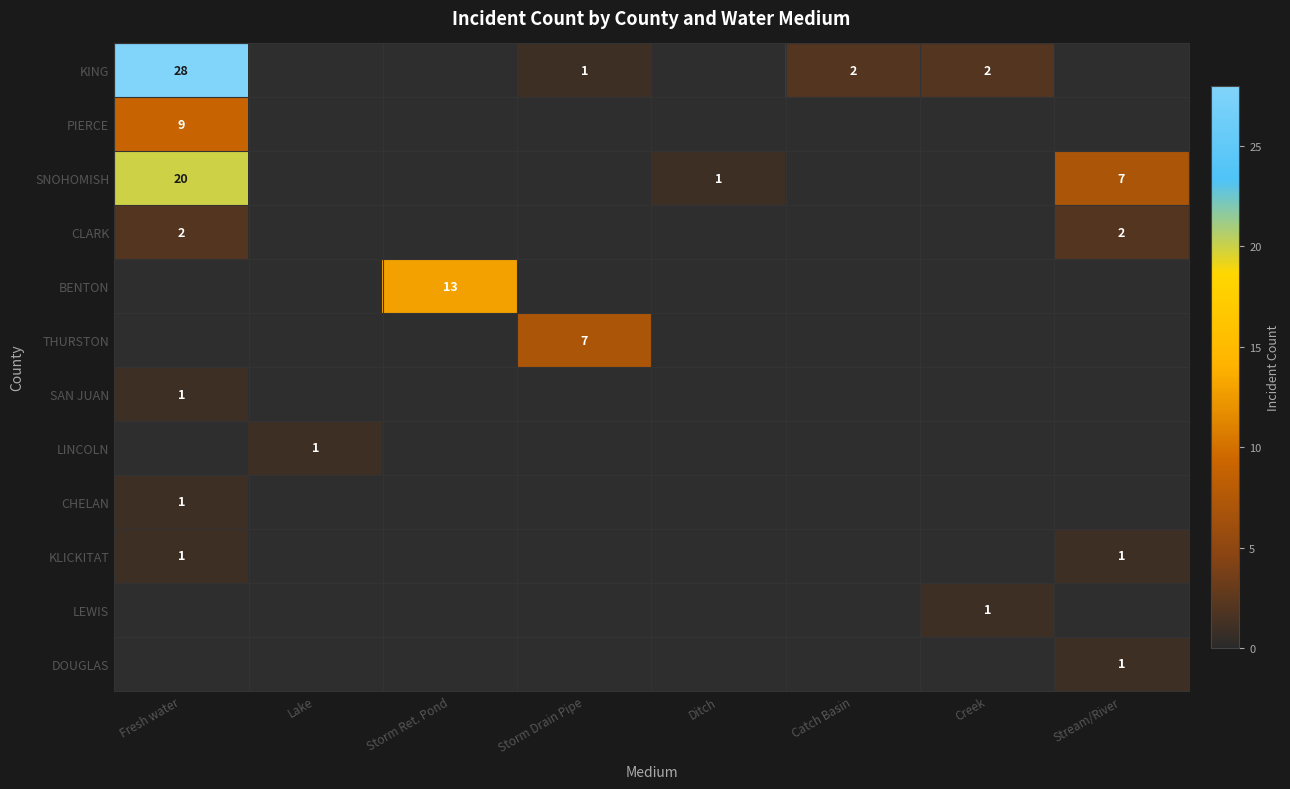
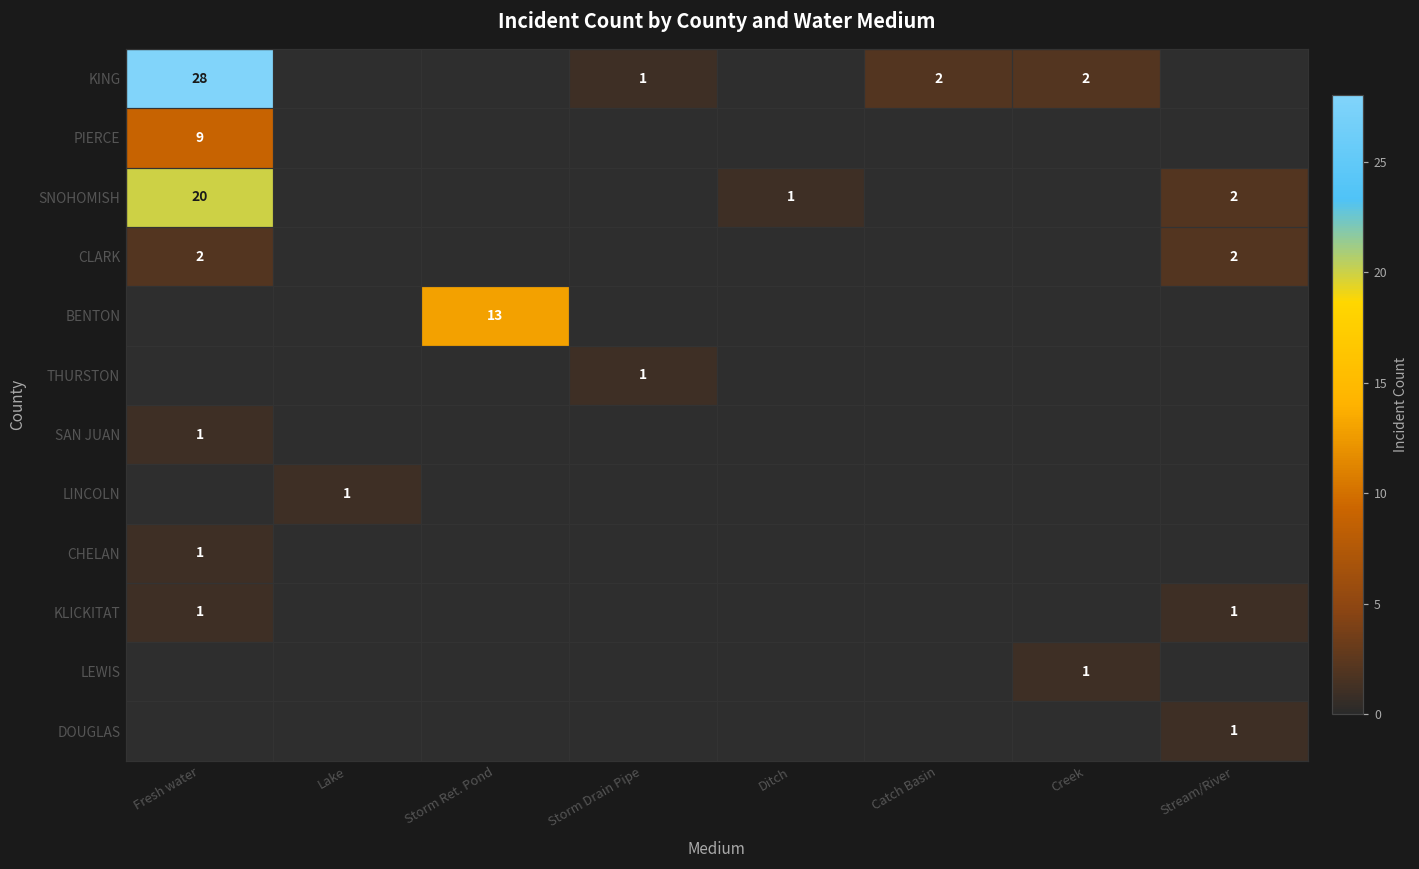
SNOHOMISH, Stream/River: 7 -> 2
THURSTON, Storm Drain Pipe: 7 -> 1
